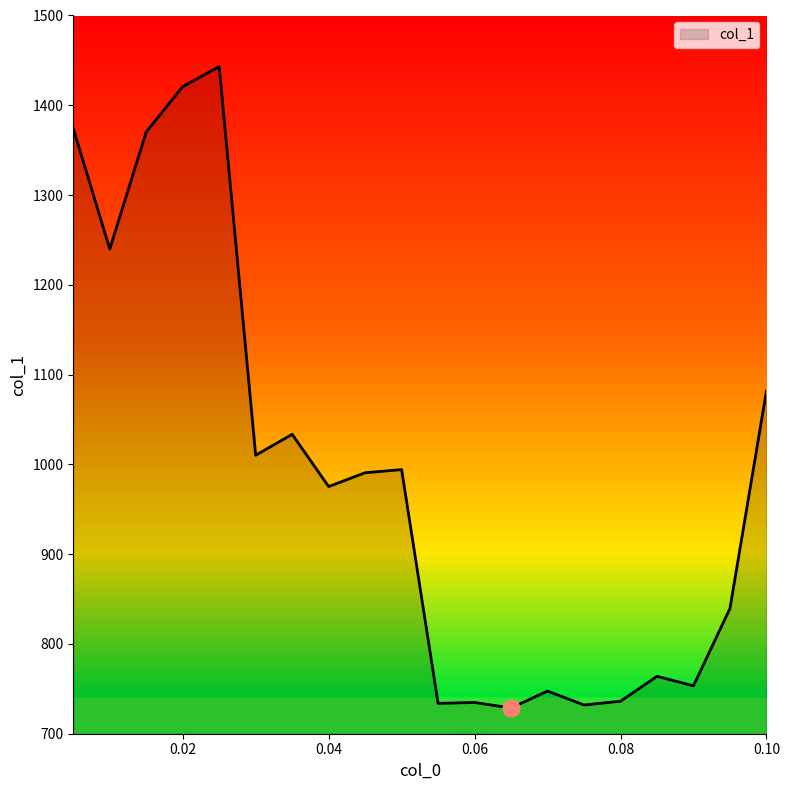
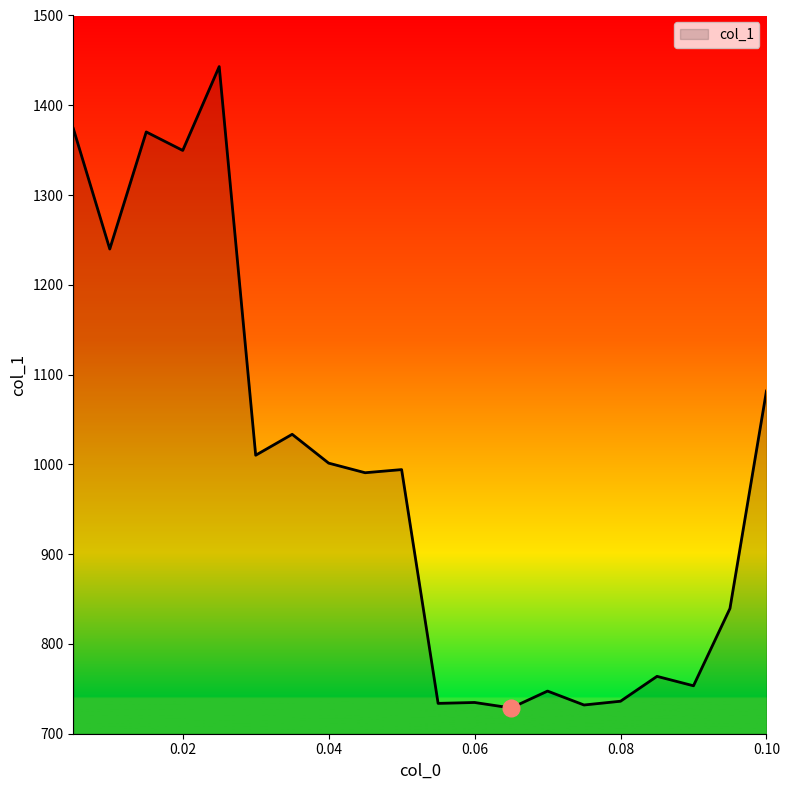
col_1, 0.02: 1420 -> 1350
col_1, 0.04: 980 -> 1000
